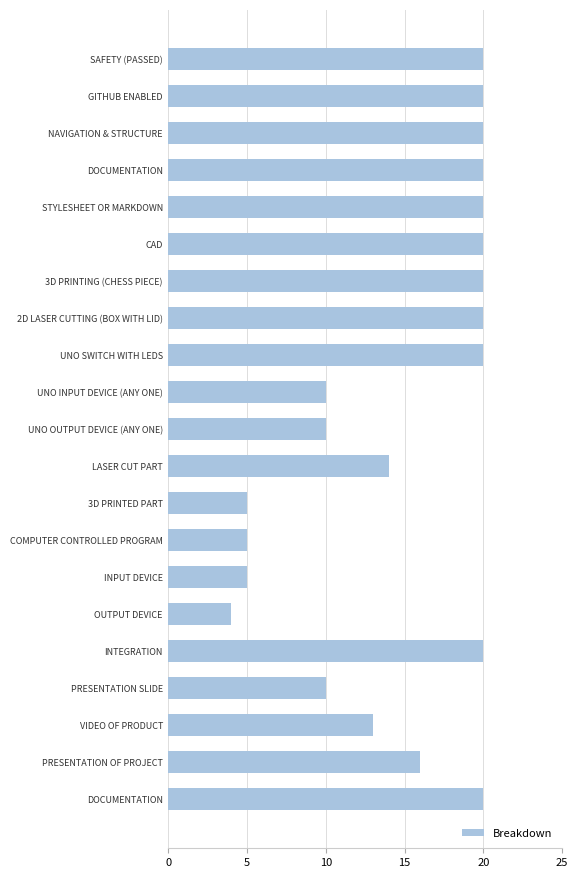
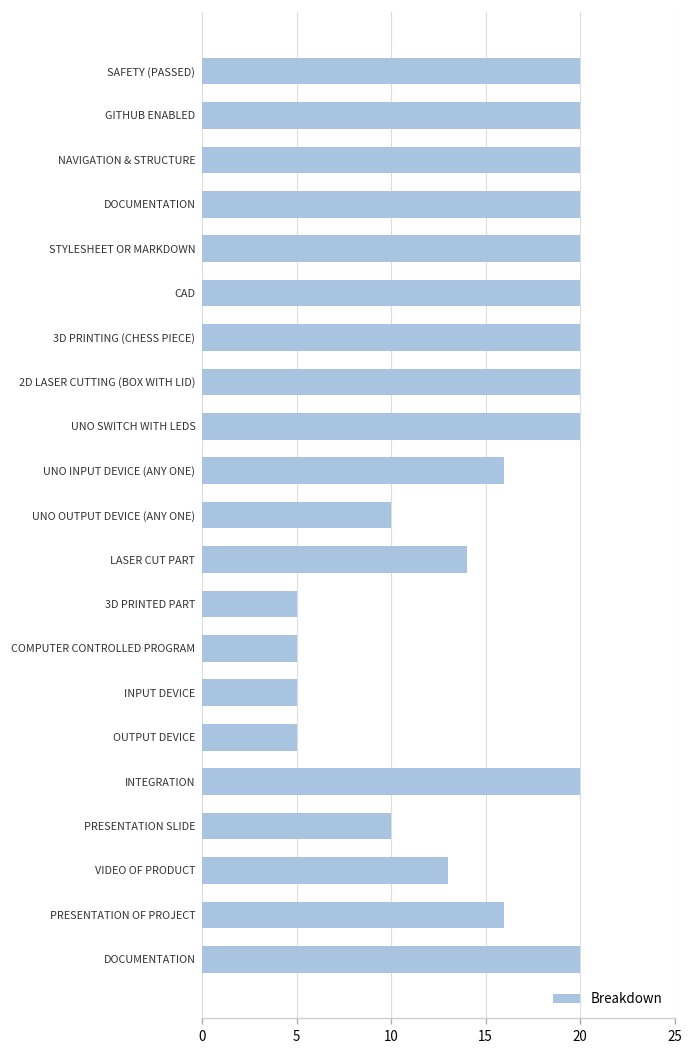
UNO INPUT DEVICE (ANY ONE): 10 -> 16
OUTPUT DEVICE: 4 -> 5
